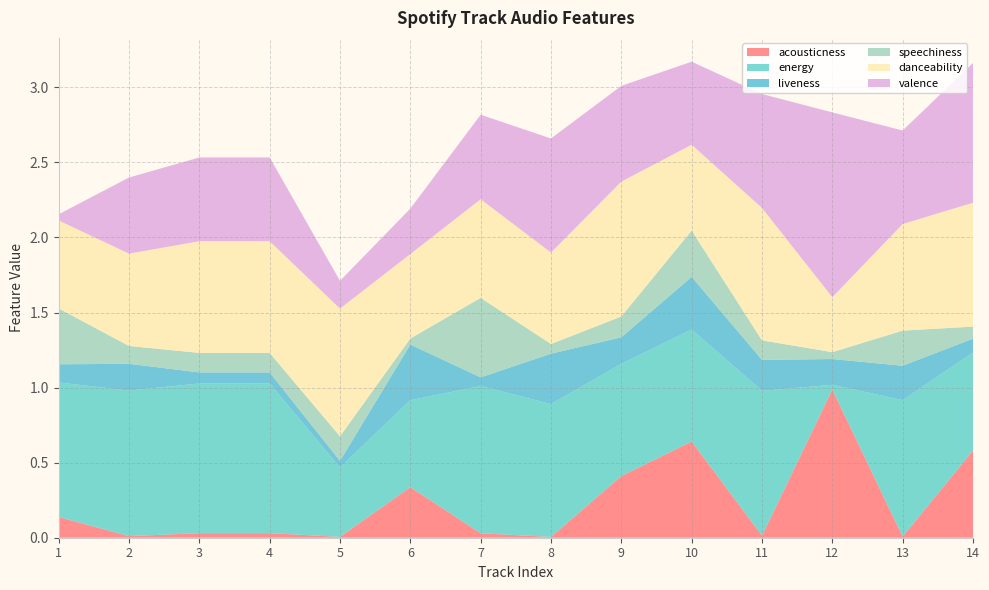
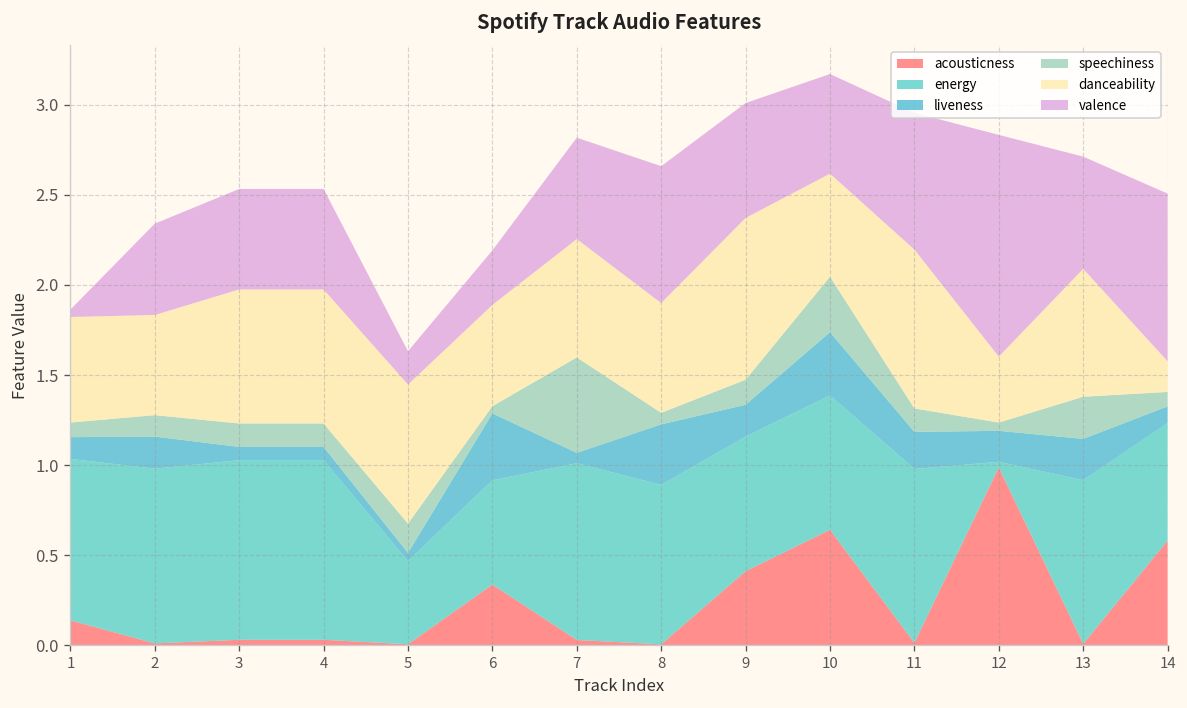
speechiness, 1: 0.37 -> 0.08
danceability, 2: 0.62 -> 0.56
danceability, 5: 0.85 -> 0.77
danceability, 14: 0.83 -> 0.17
